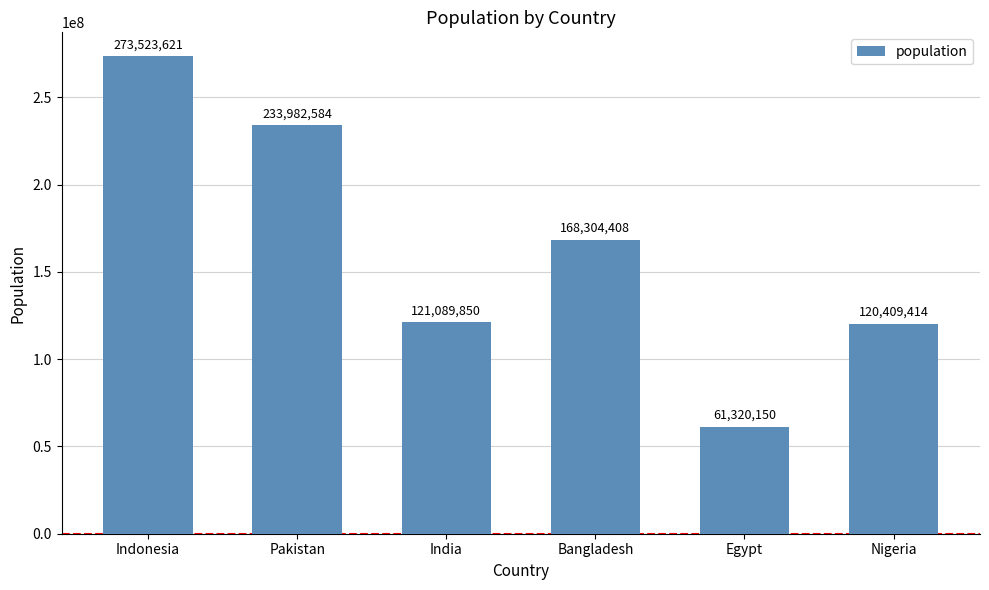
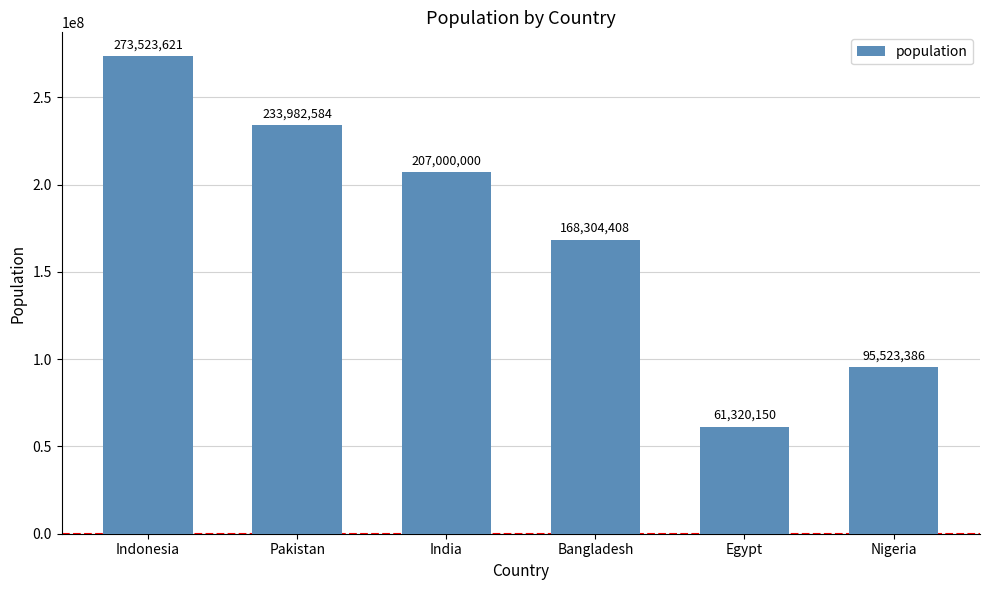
India: 121,089,850 -> 207,000,000
Nigeria: 120,409,414 -> 95,523,386
